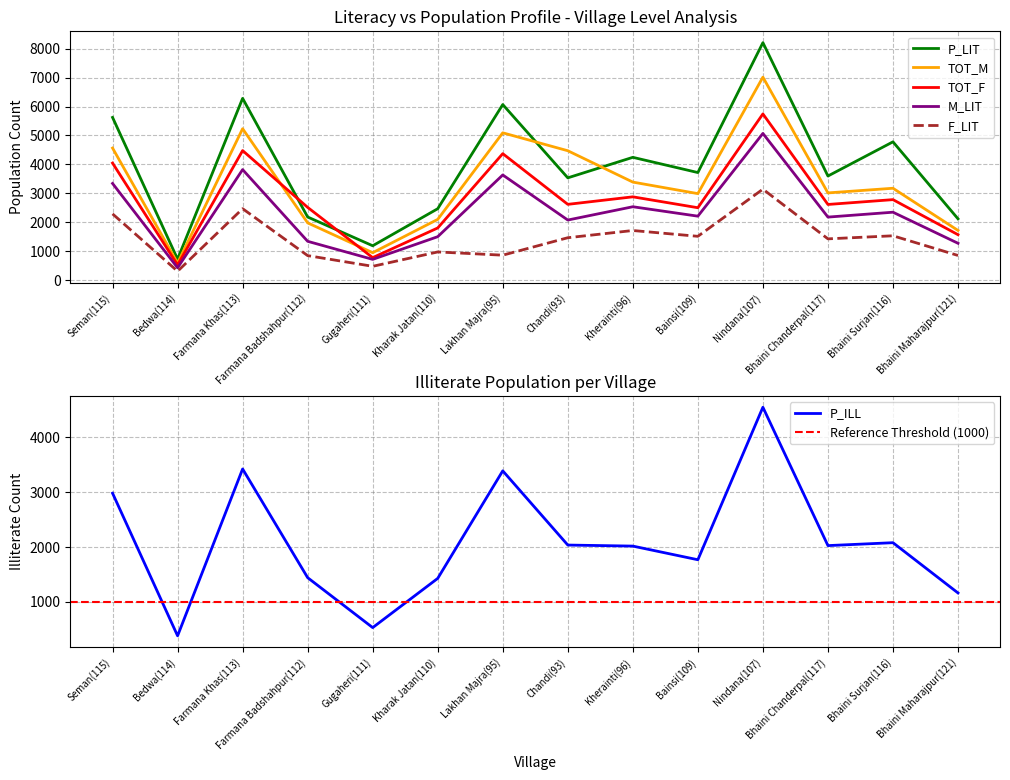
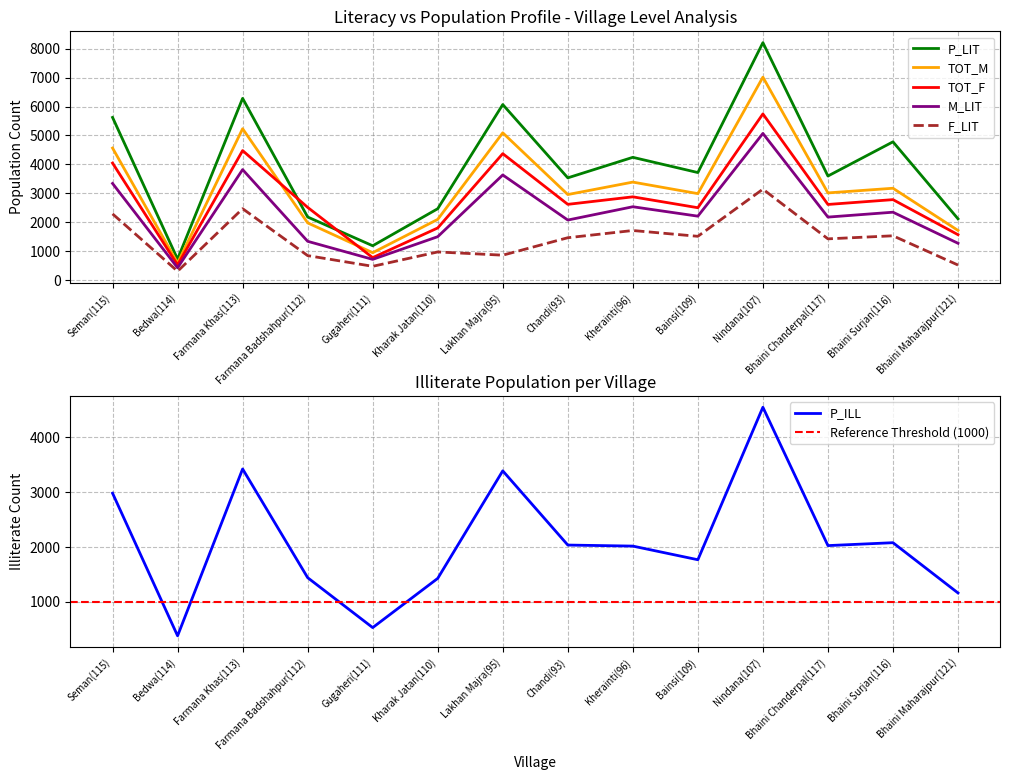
Literacy vs Population Profile - Village Level Analysis, TOT_M, Chandi(93): 4500 -> 3000
Literacy vs Population Profile - Village Level Analysis, F_LIT, Bhaini Maharajpur(121): 800 -> 500
